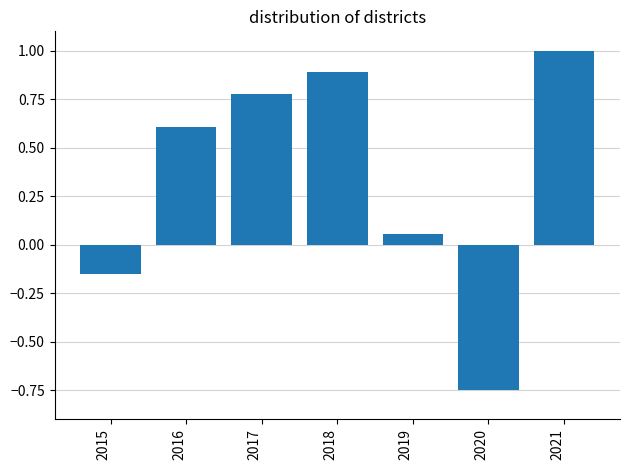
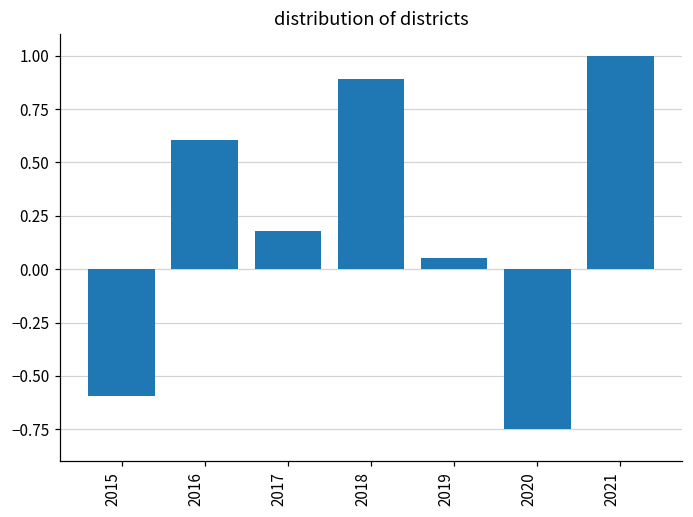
2015: -0.15 -> -0.59
2017: 0.78 -> 0.18
